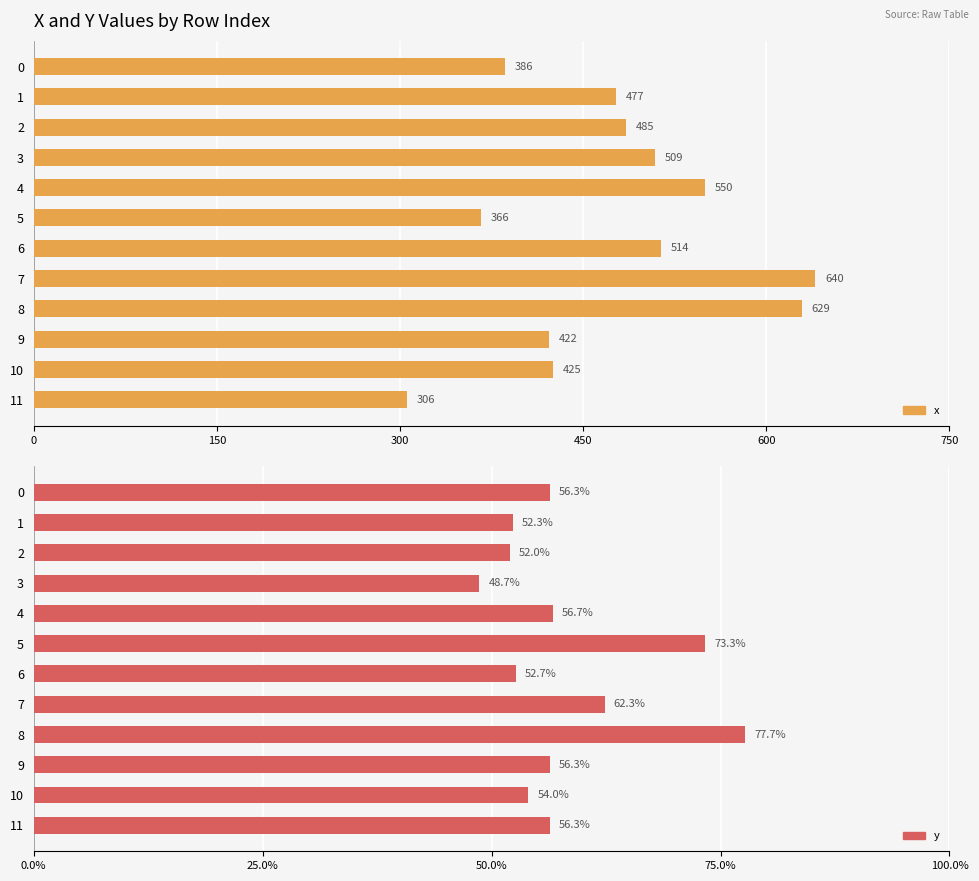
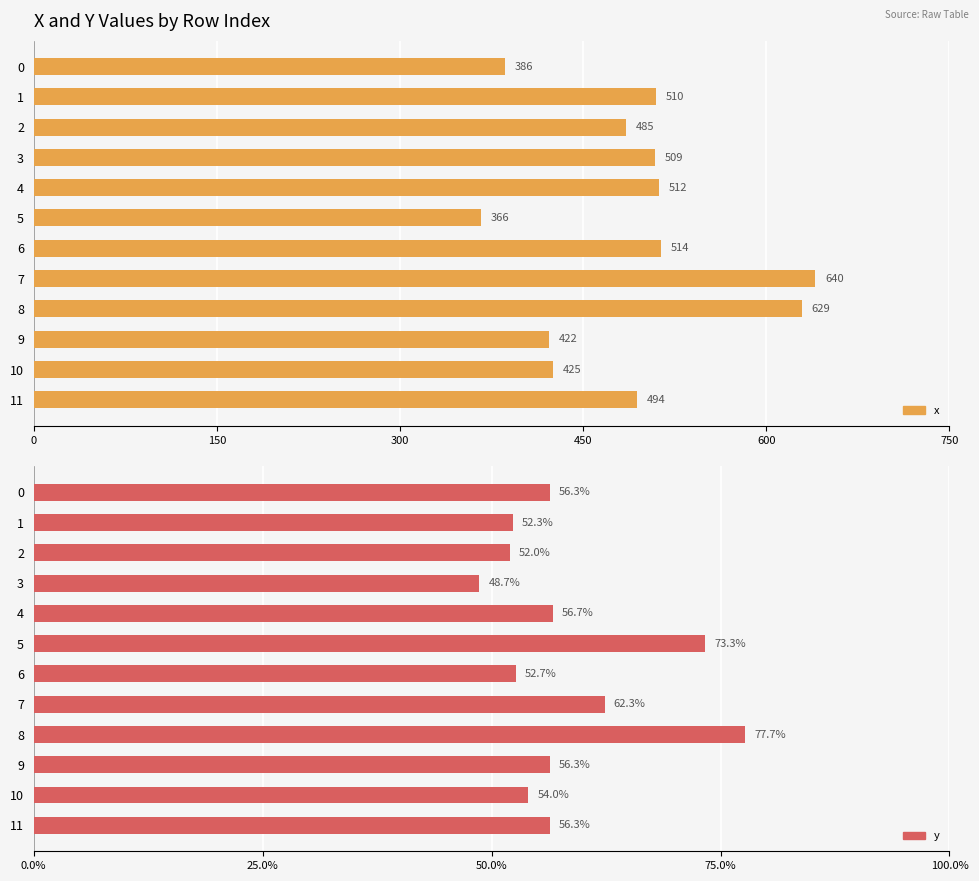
X and Y Values by Row Index, 1: 477 -> 510
X and Y Values by Row Index, 4: 550 -> 512
X and Y Values by Row Index, 11: 306 -> 494
